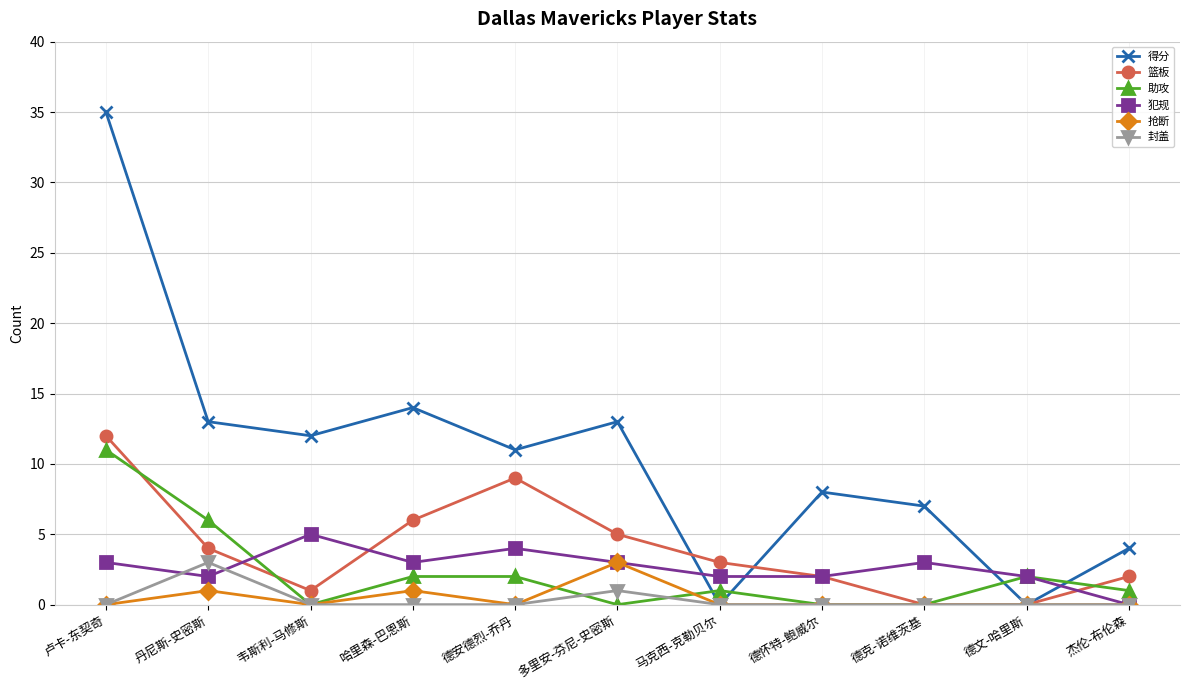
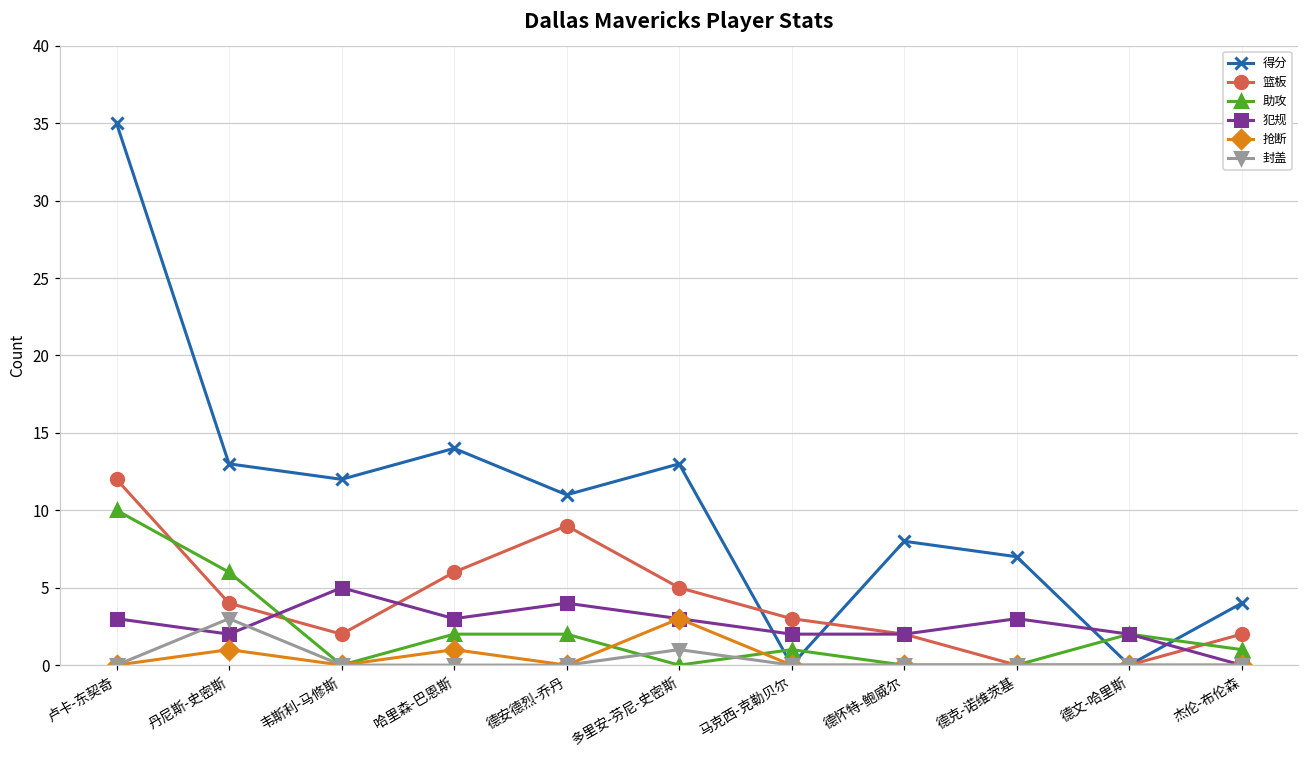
助攻, 卢卡-东契奇: 11 -> 10
篮板, 韦斯利-马修斯: 1 -> 2
